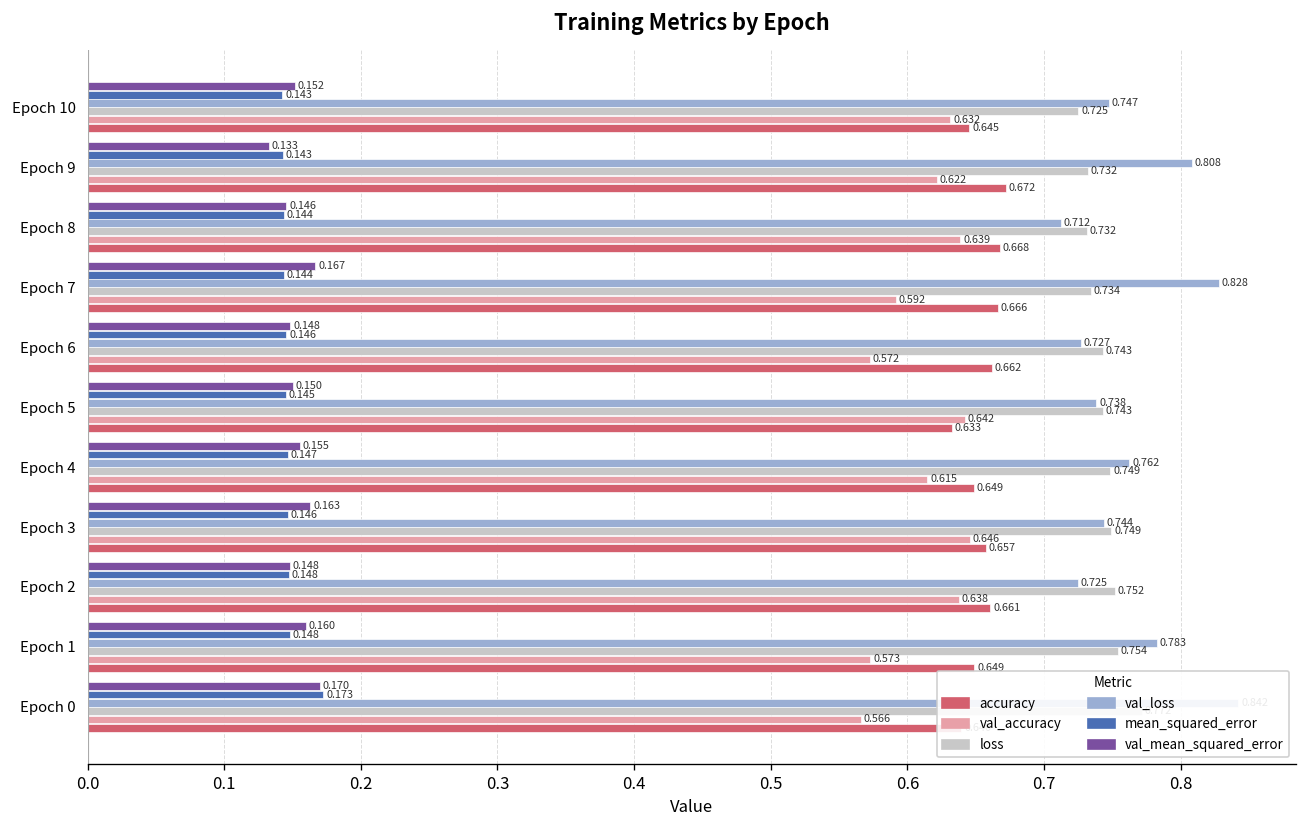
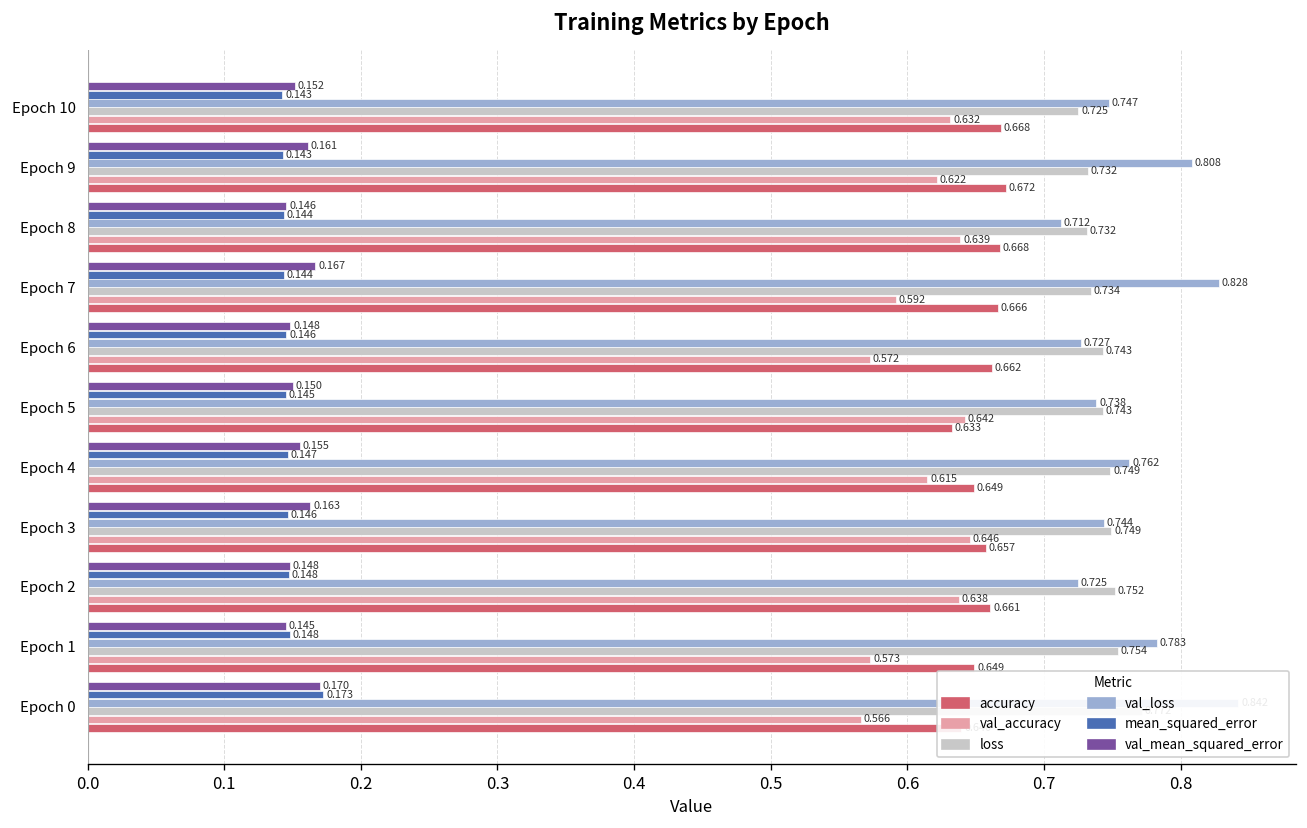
accuracy, Epoch 10: 0.645 -> 0.668
val_mean_squared_error, Epoch 9: 0.133 -> 0.161
val_mean_squared_error, Epoch 1: 0.160 -> 0.145
